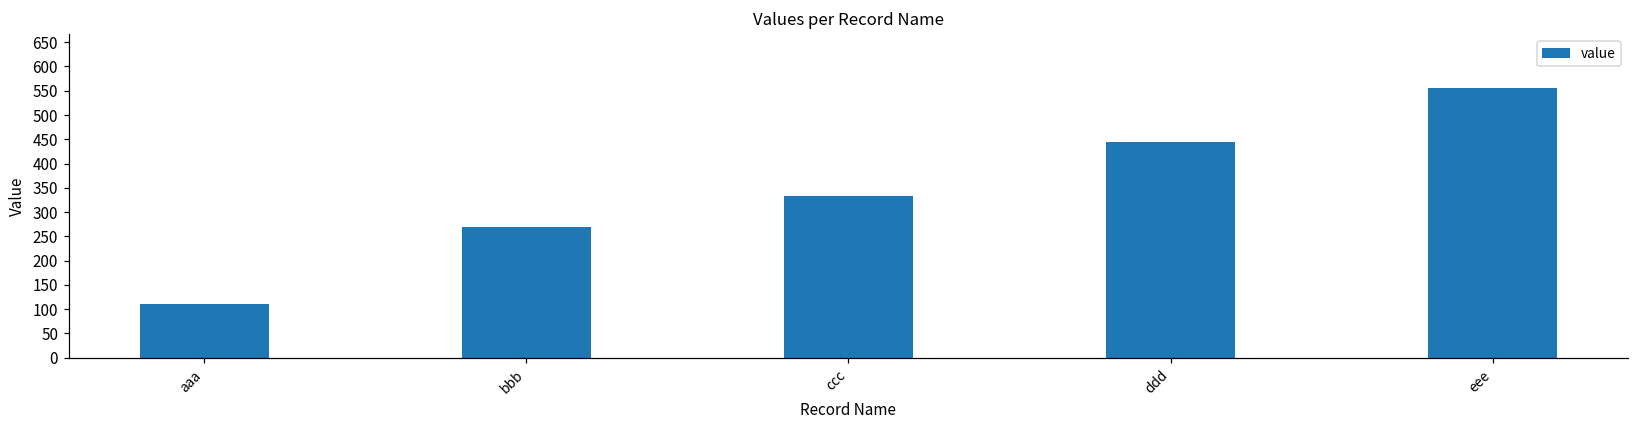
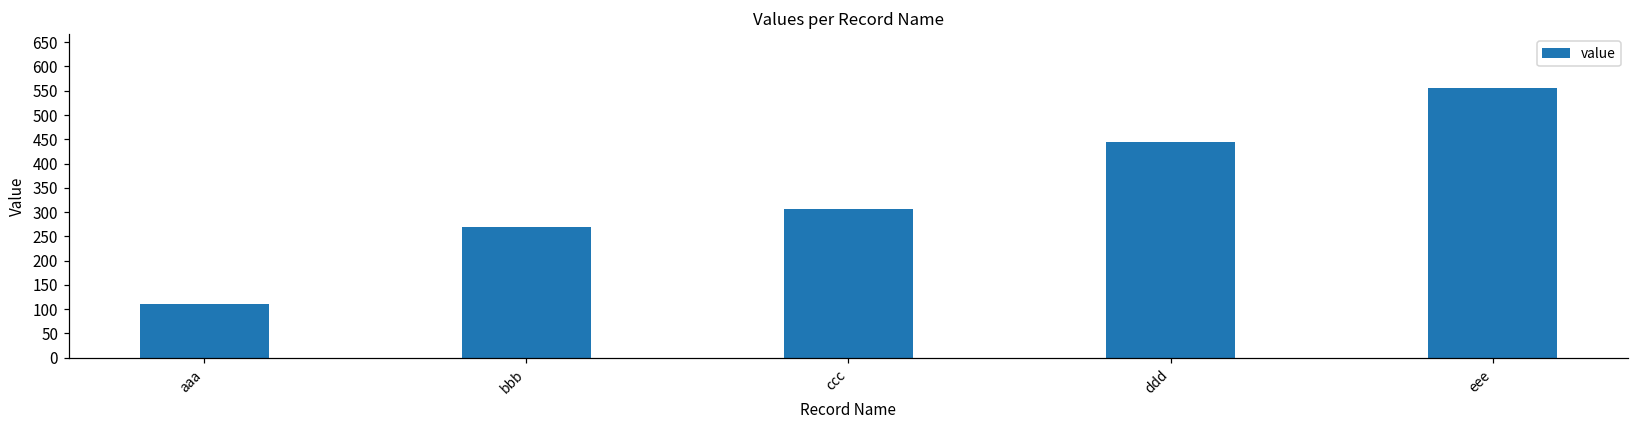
ccc: 330 -> 310
